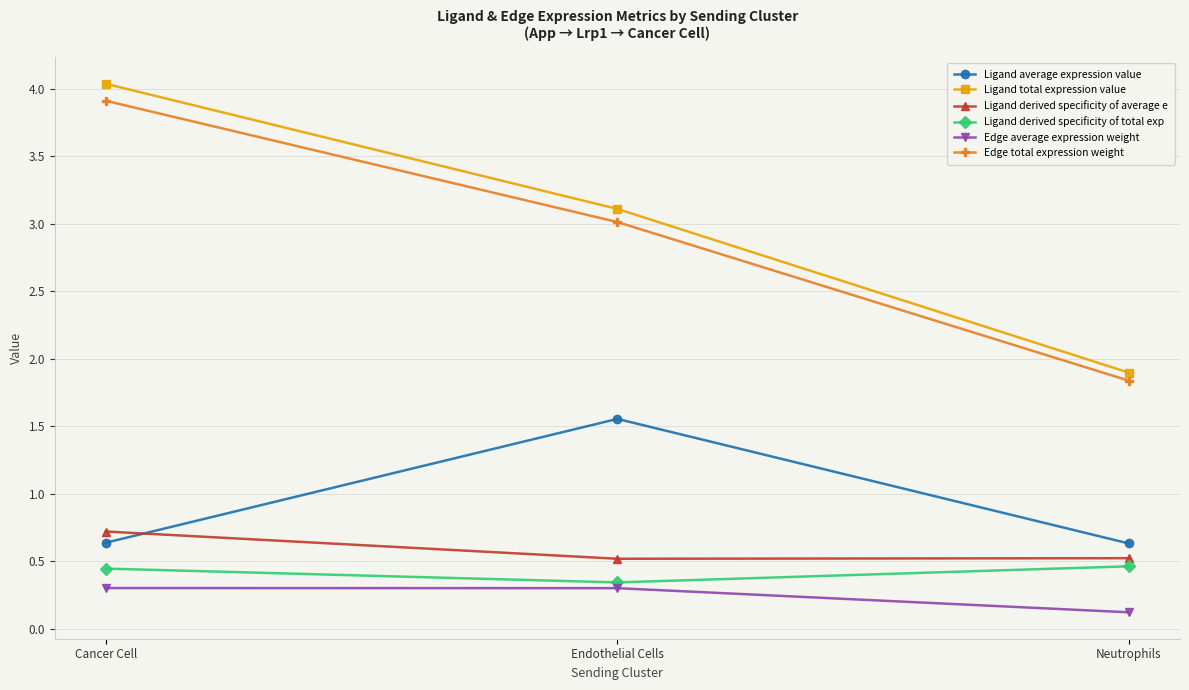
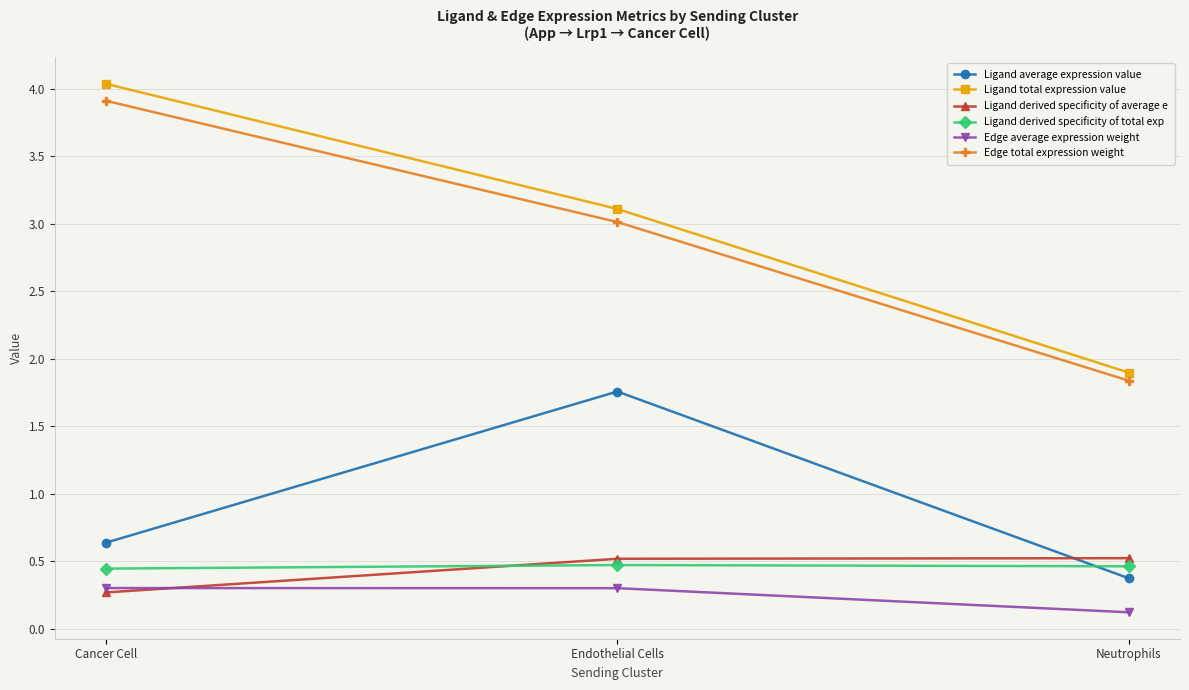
Ligand derived specificity of average e, Cancer Cell: 0.72 -> 0.27
Ligand average expression value, Endothelial Cells: 1.56 -> 1.76
Ligand derived specificity of total exp, Endothelial Cells: 0.34 -> 0.47
Ligand average expression value, Neutrophils: 0.63 -> 0.37
